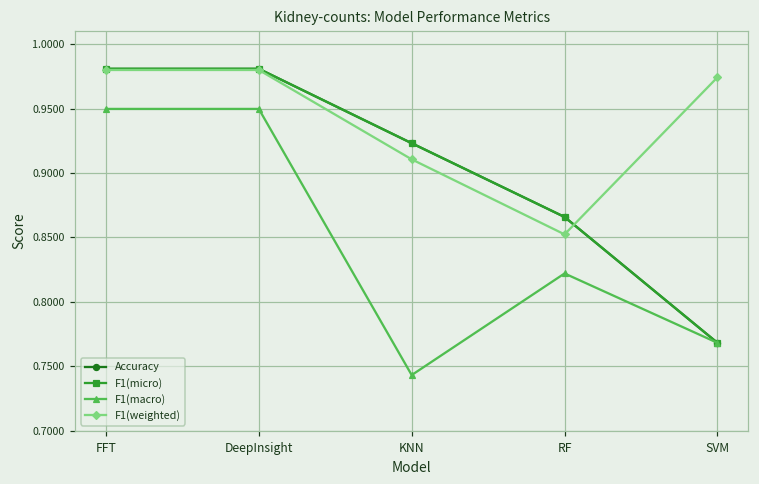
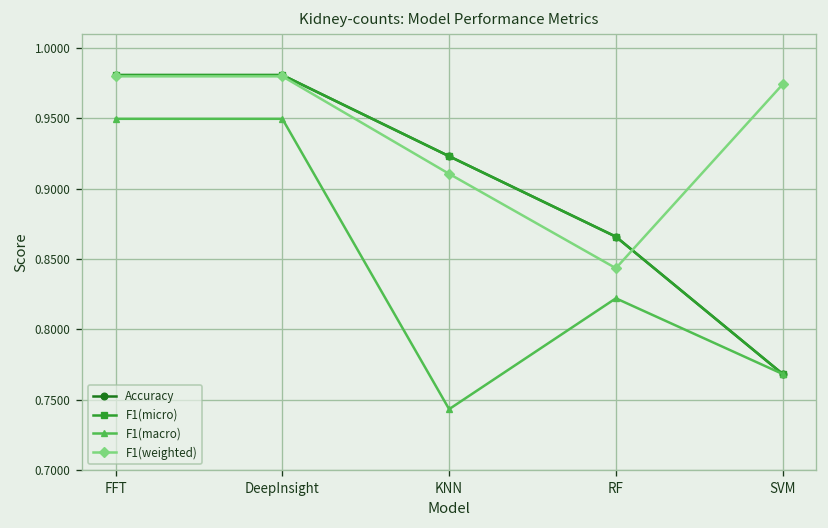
F1(weighted), RF: 0.852 -> 0.844
